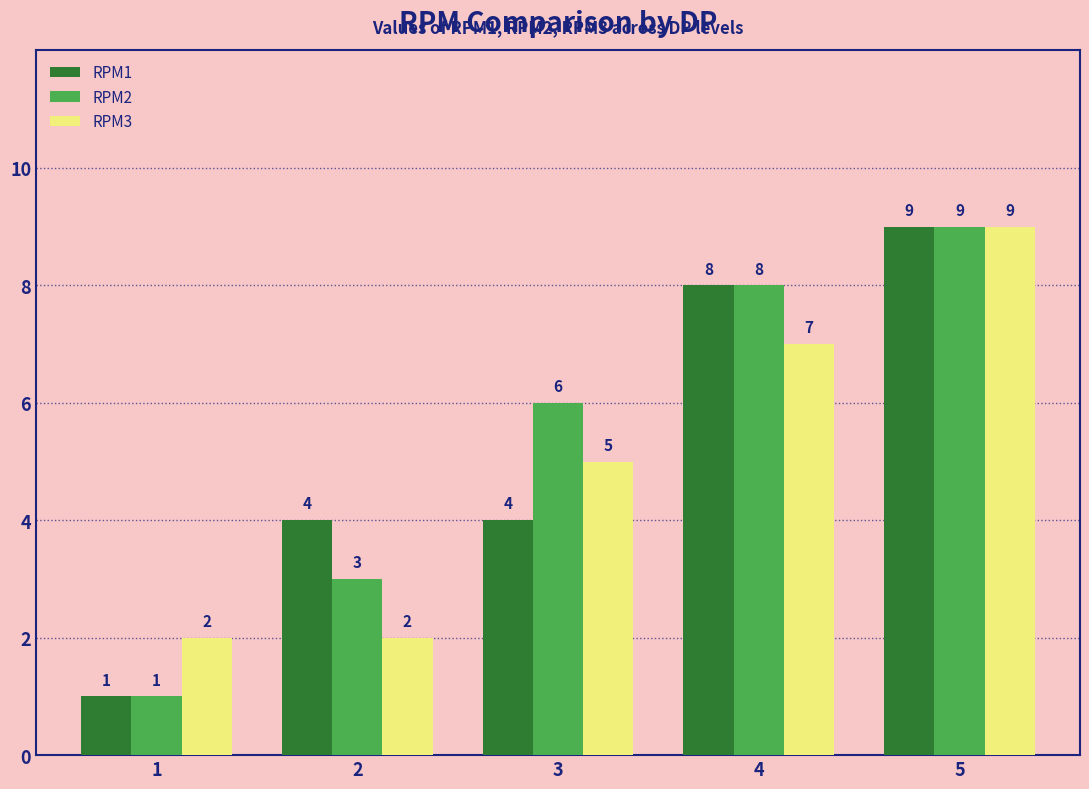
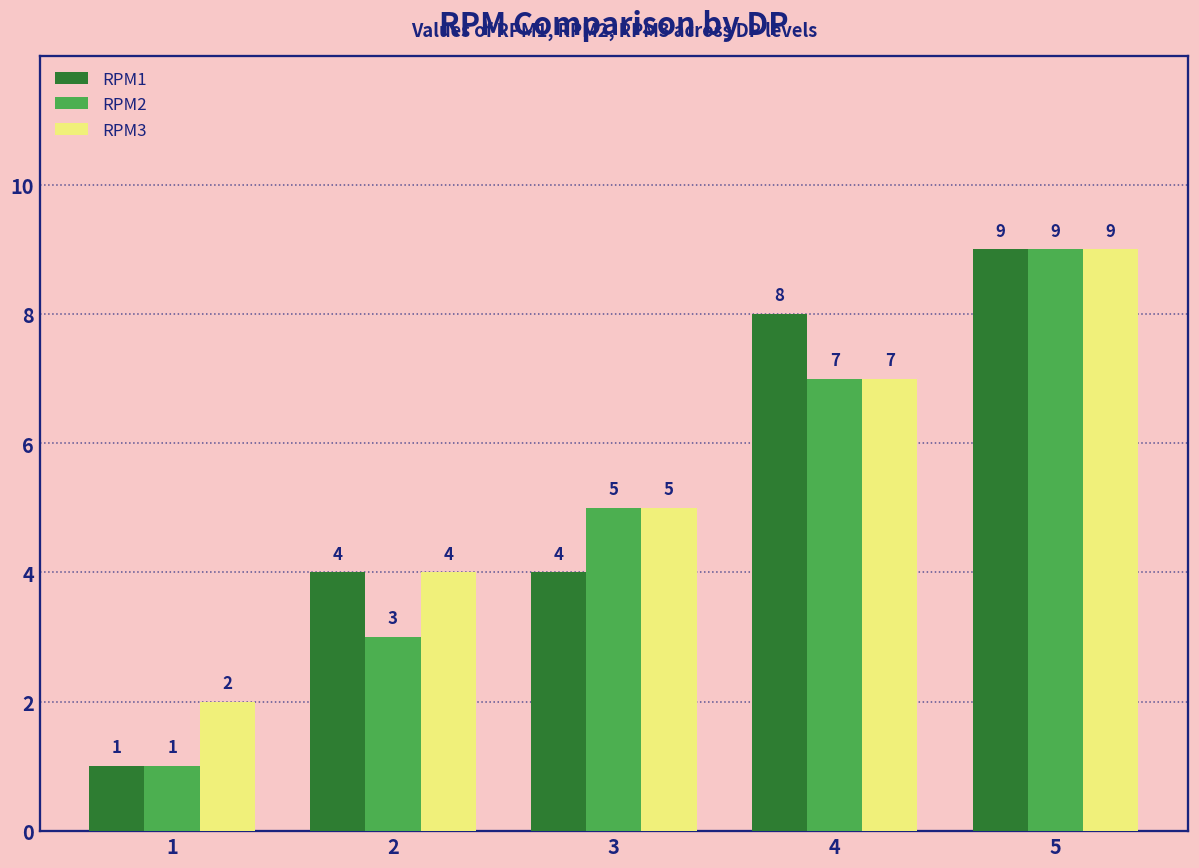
RPM3, 2: 2 -> 4
RPM2, 3: 6 -> 5
RPM2, 4: 8 -> 7
